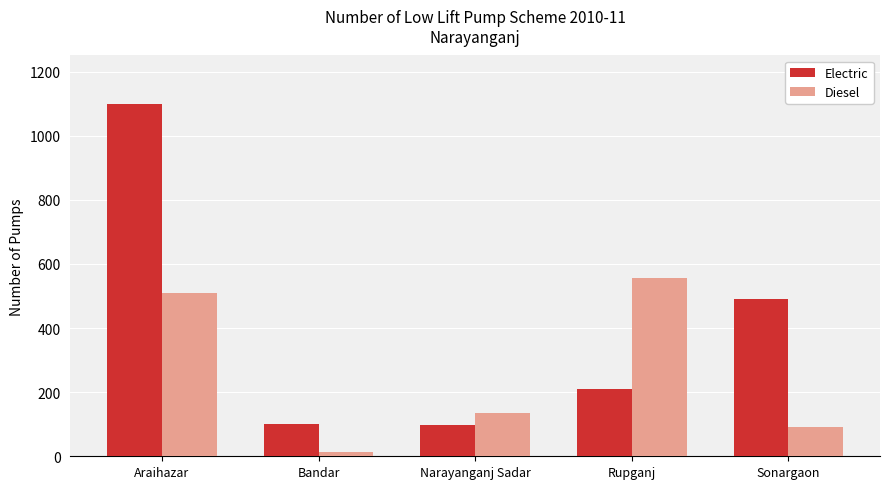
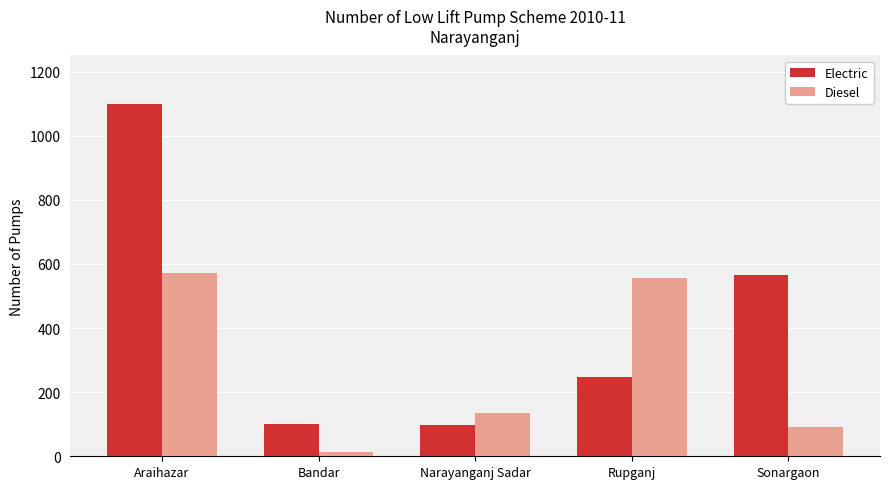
Diesel, Araihazar: 510 -> 570
Electric, Rupganj: 210 -> 250
Electric, Sonargaon: 490 -> 570
